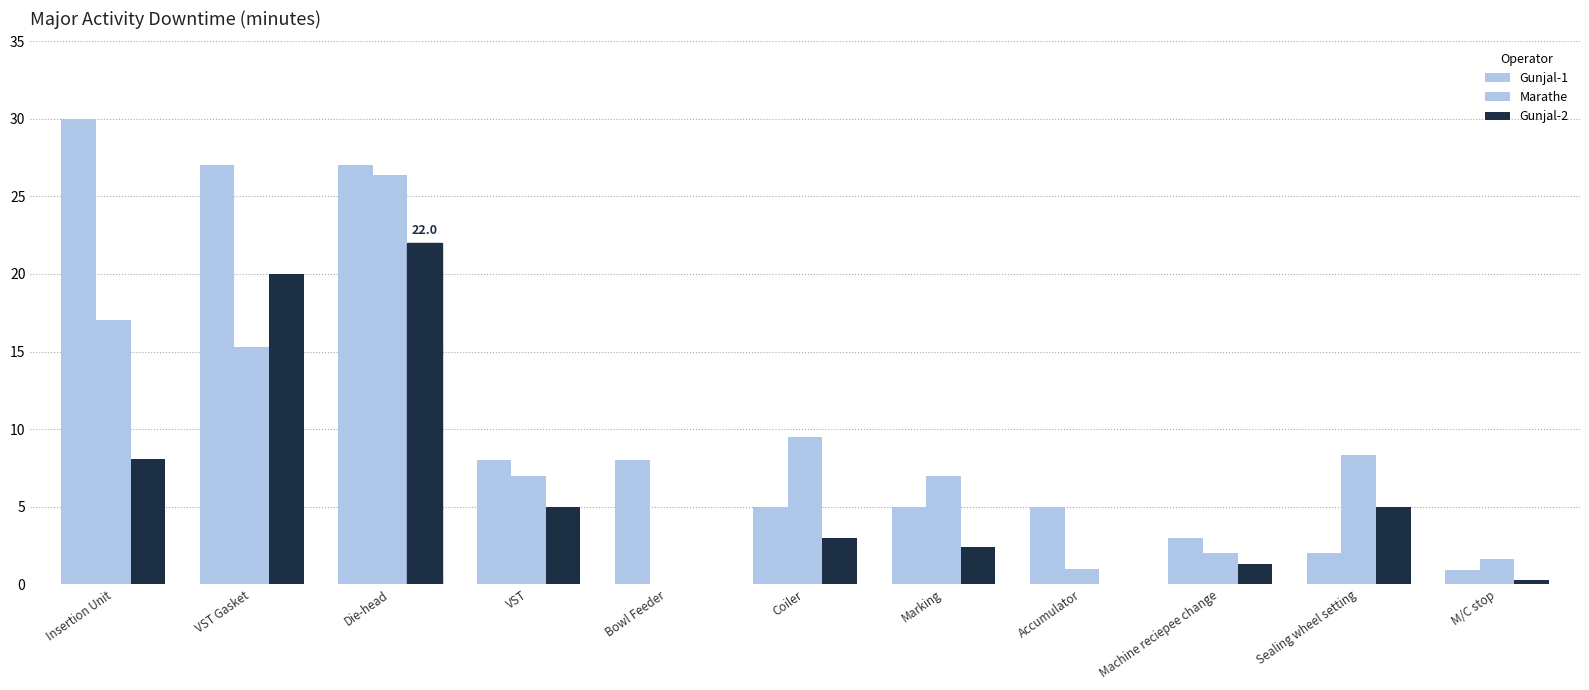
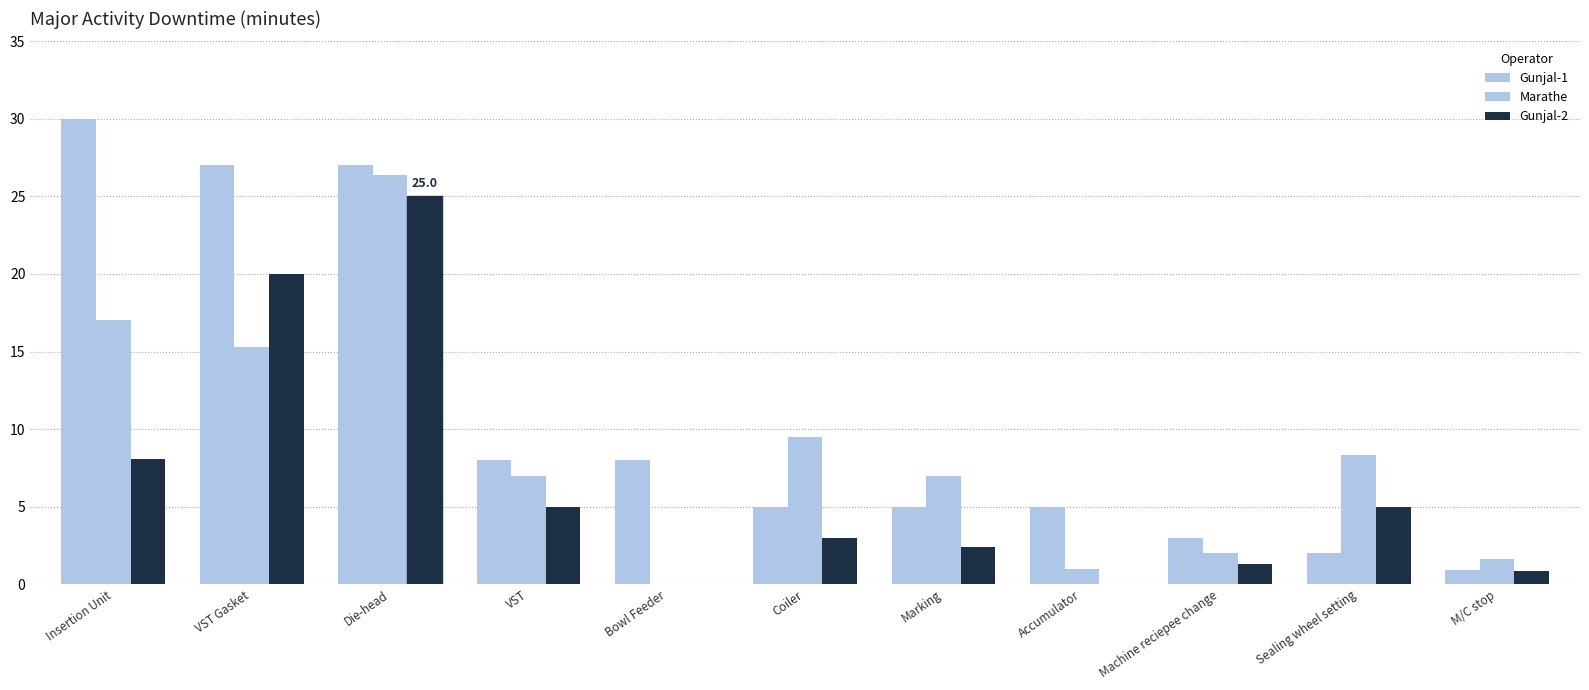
Gunjal-2, Die-head: 22.0 -> 25.0
Gunjal-2, M/C stop: 0.3 -> 0.8
